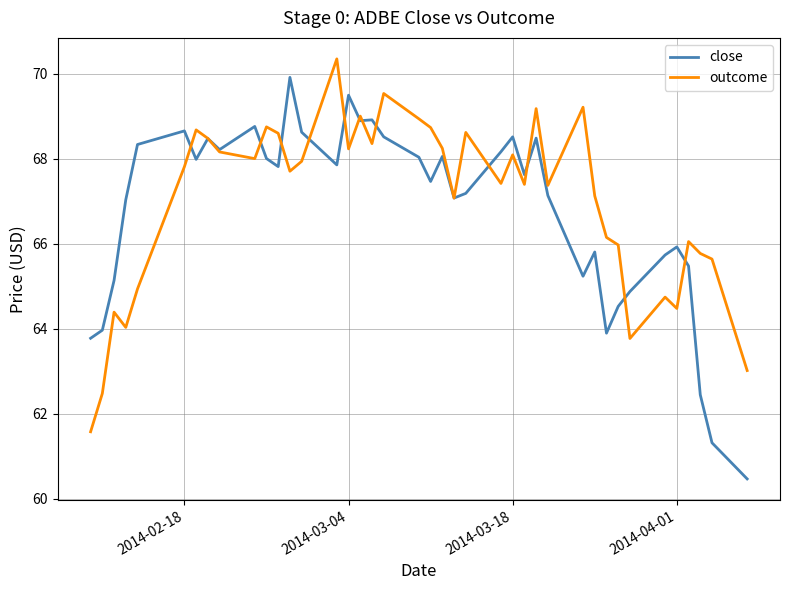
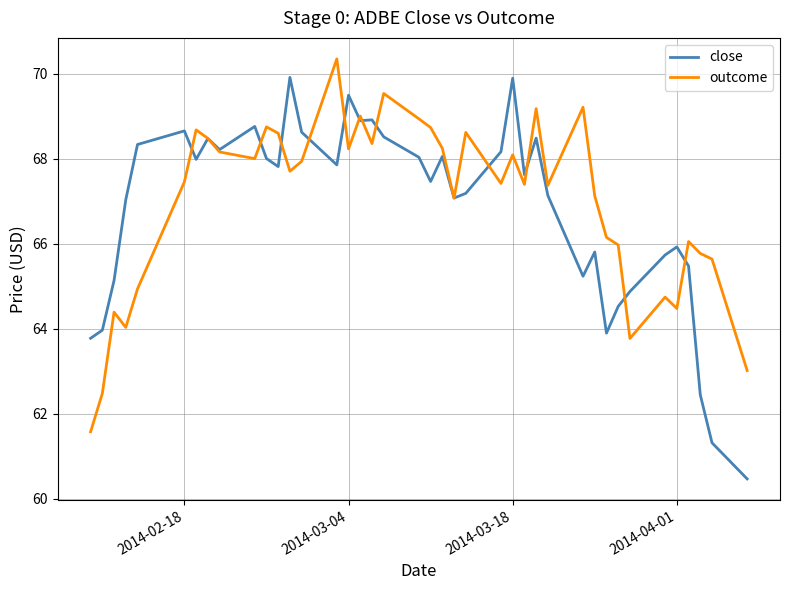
outcome, 2014-02-18: 67.8 -> 67.5
close, 2014-03-18: 68.5 -> 69.9
